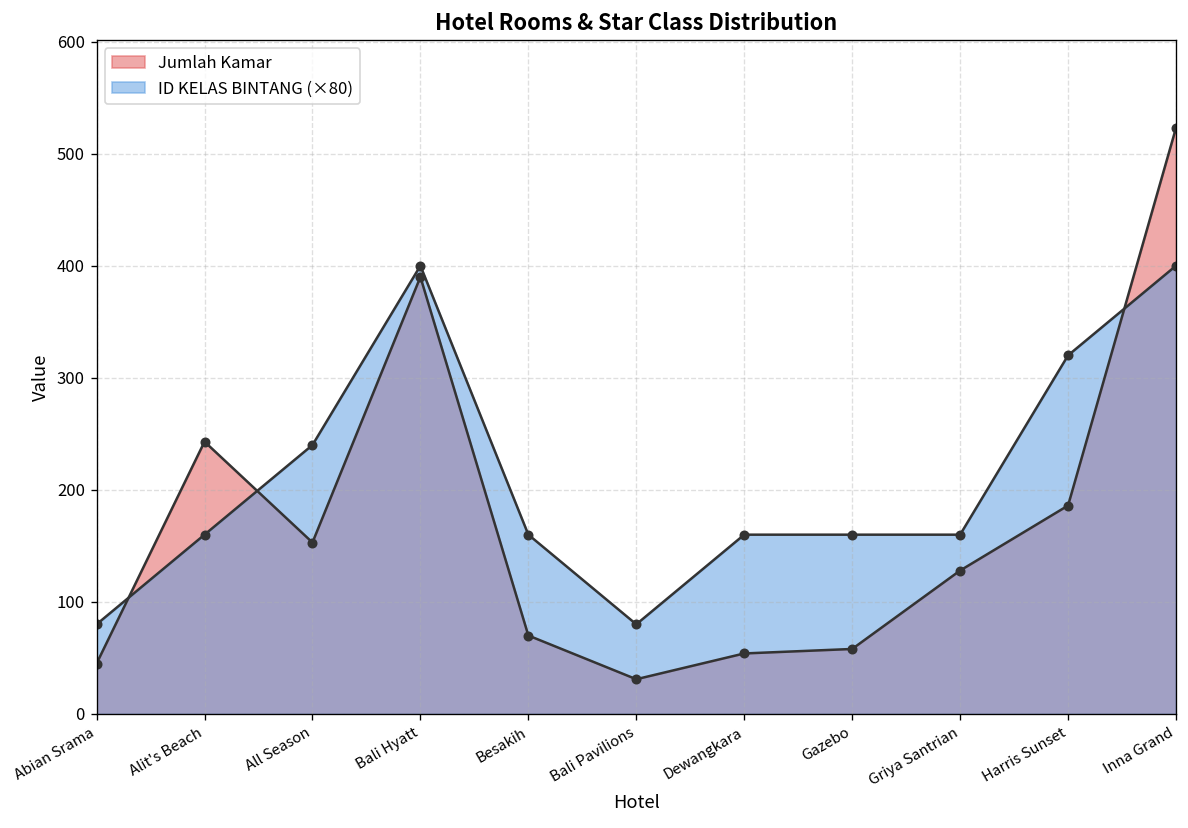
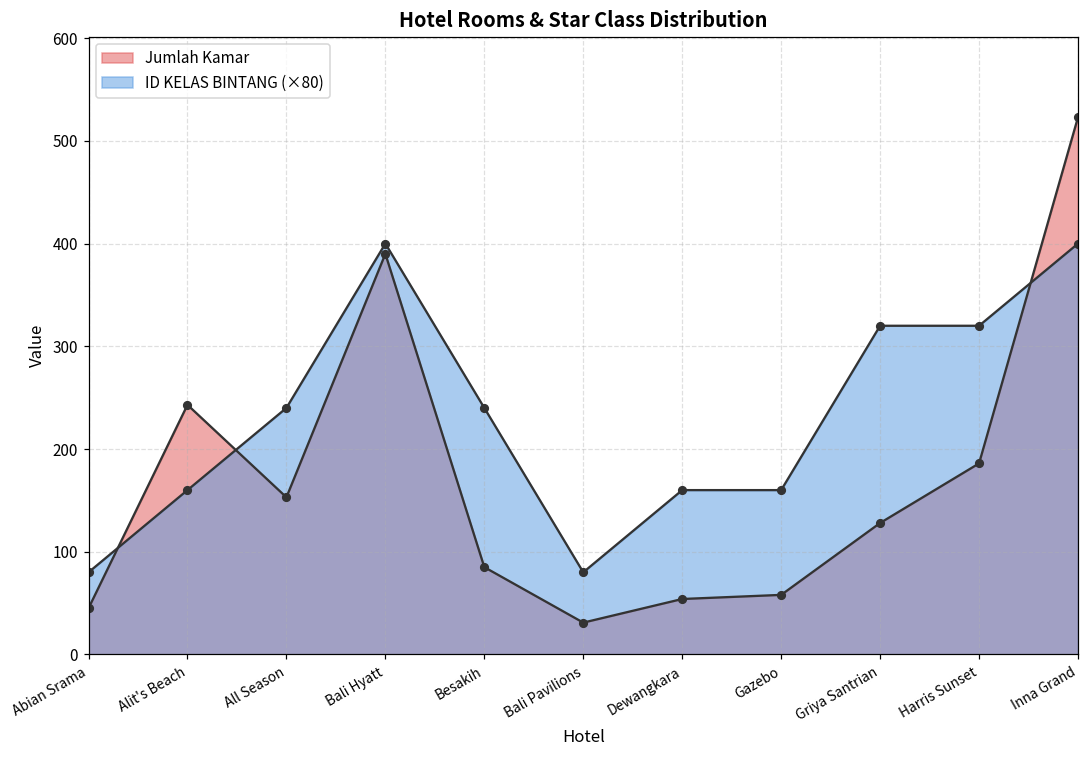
Jumlah Kamar, Besakih: 70 -> 90
ID KELAS BINTANG (×80), Besakih: 160 -> 240
ID KELAS BINTANG (×80), Griya Santrian: 160 -> 320
